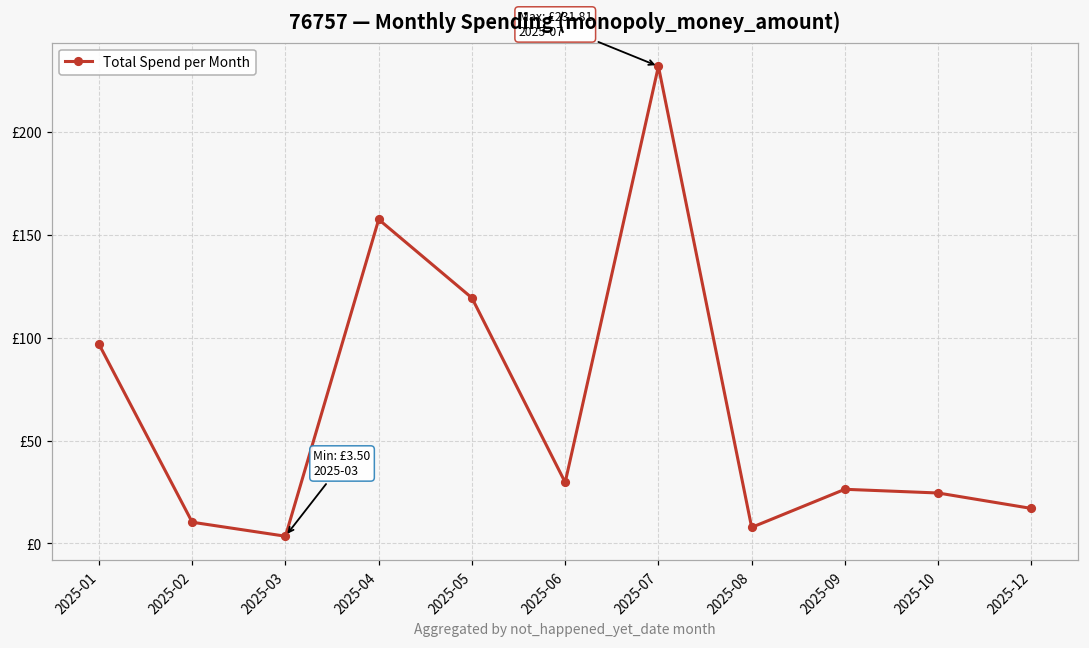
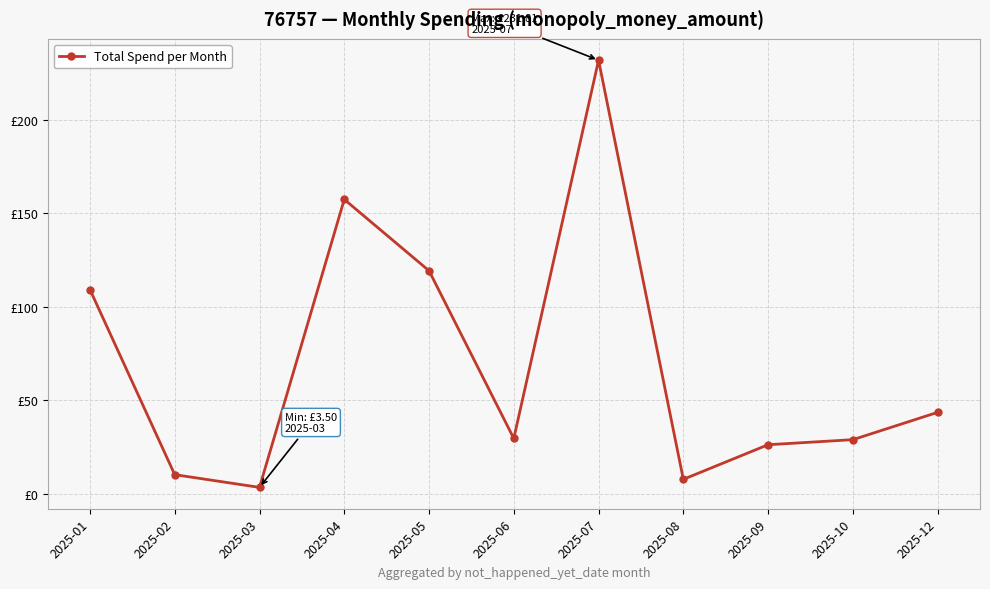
2025-01: £97 -> £109
2025-10: £25 -> £29
2025-12: £17 -> £44
